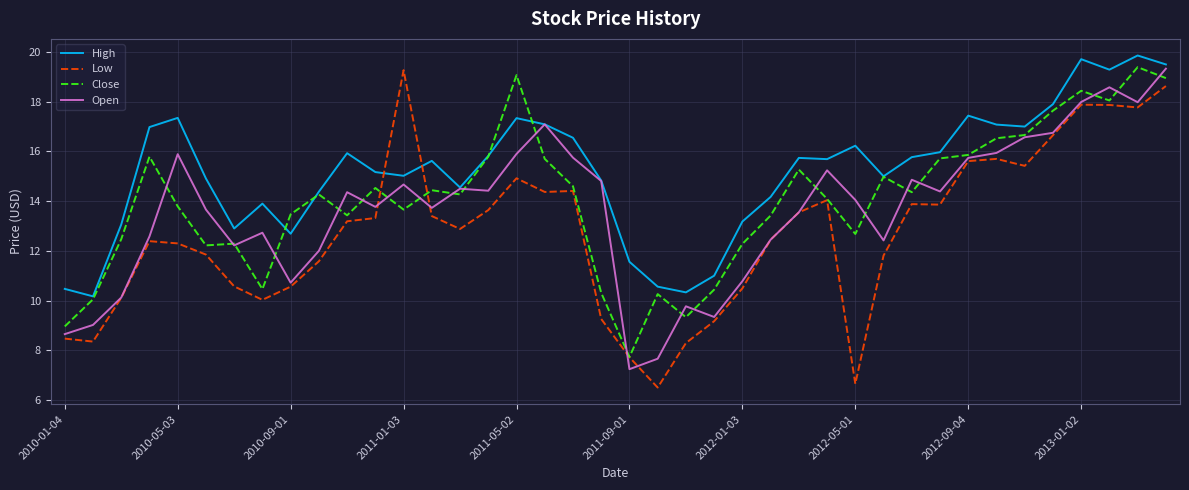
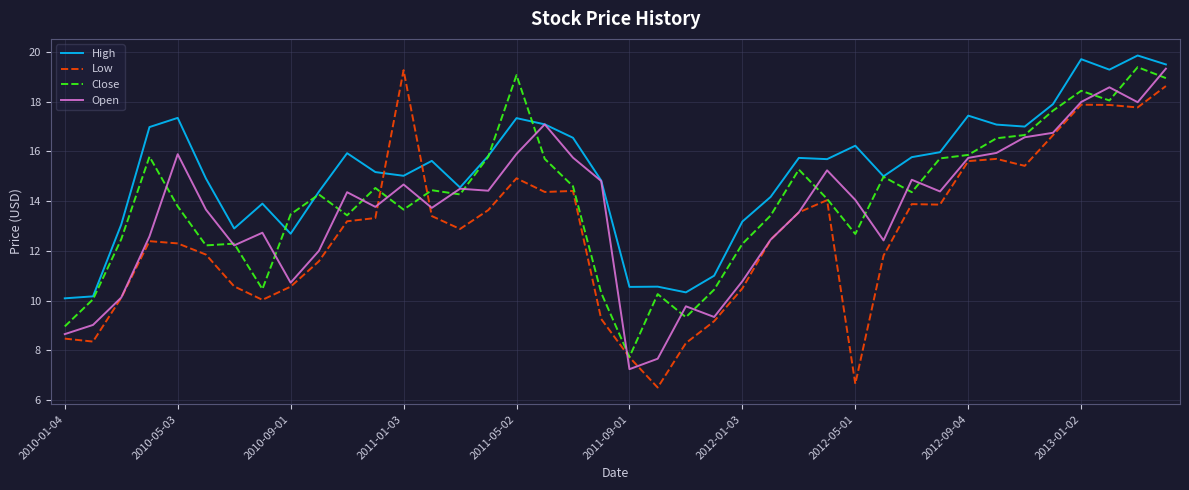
High, 2010-01-04: 10.5 -> 10.1
High, 2011-09-01: 11.6 -> 10.6
